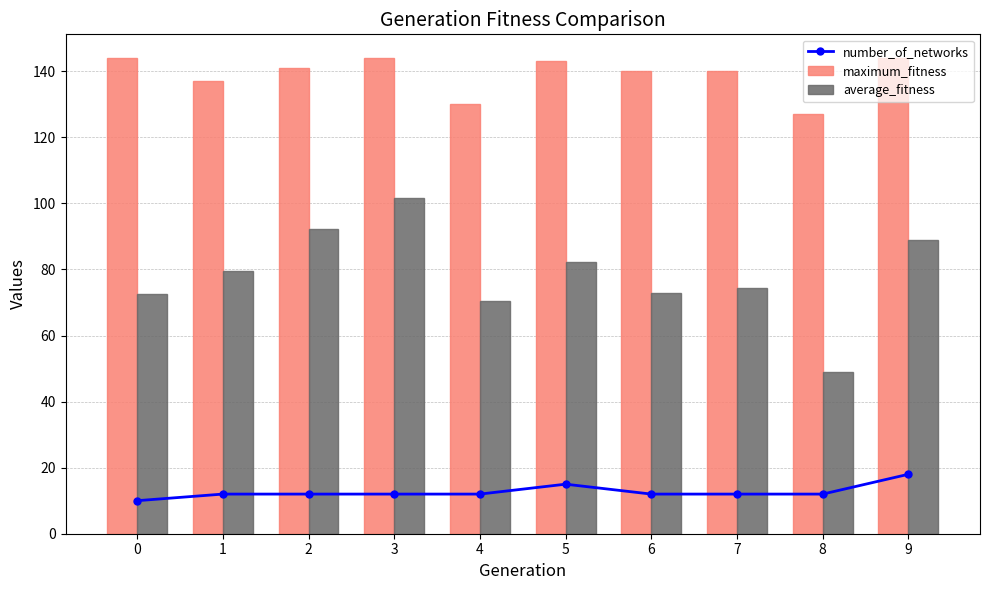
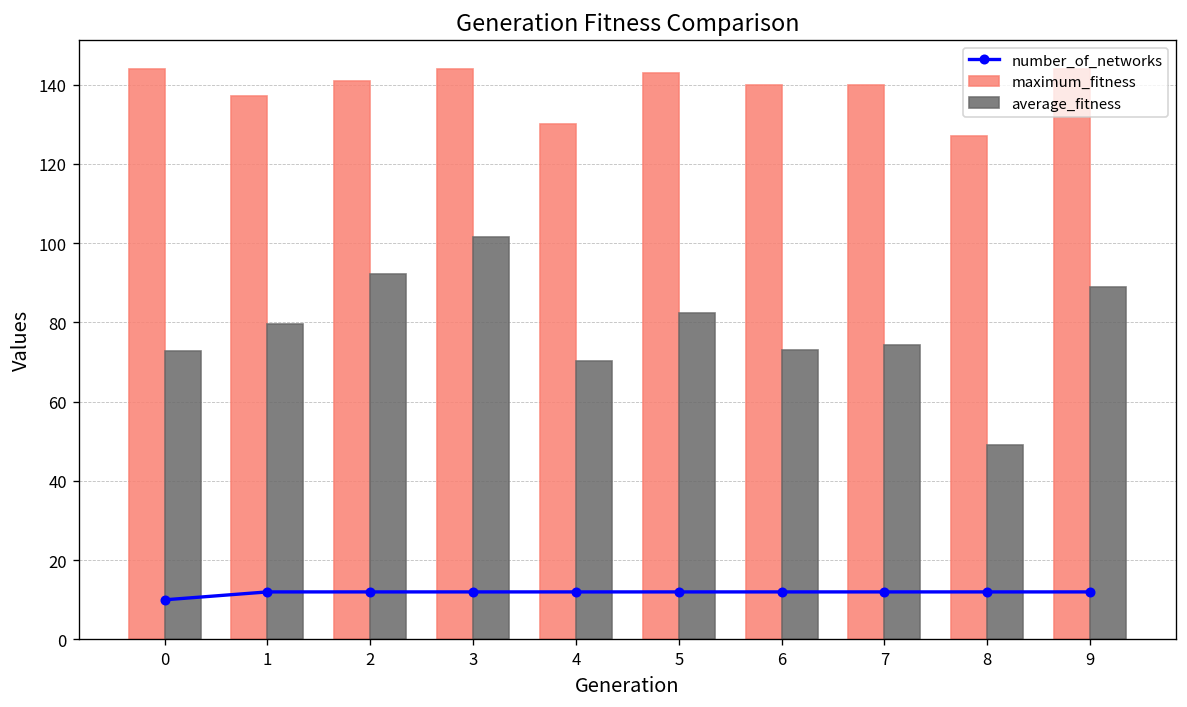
number_of_networks, 5: 15 -> 12
number_of_networks, 9: 18 -> 12
